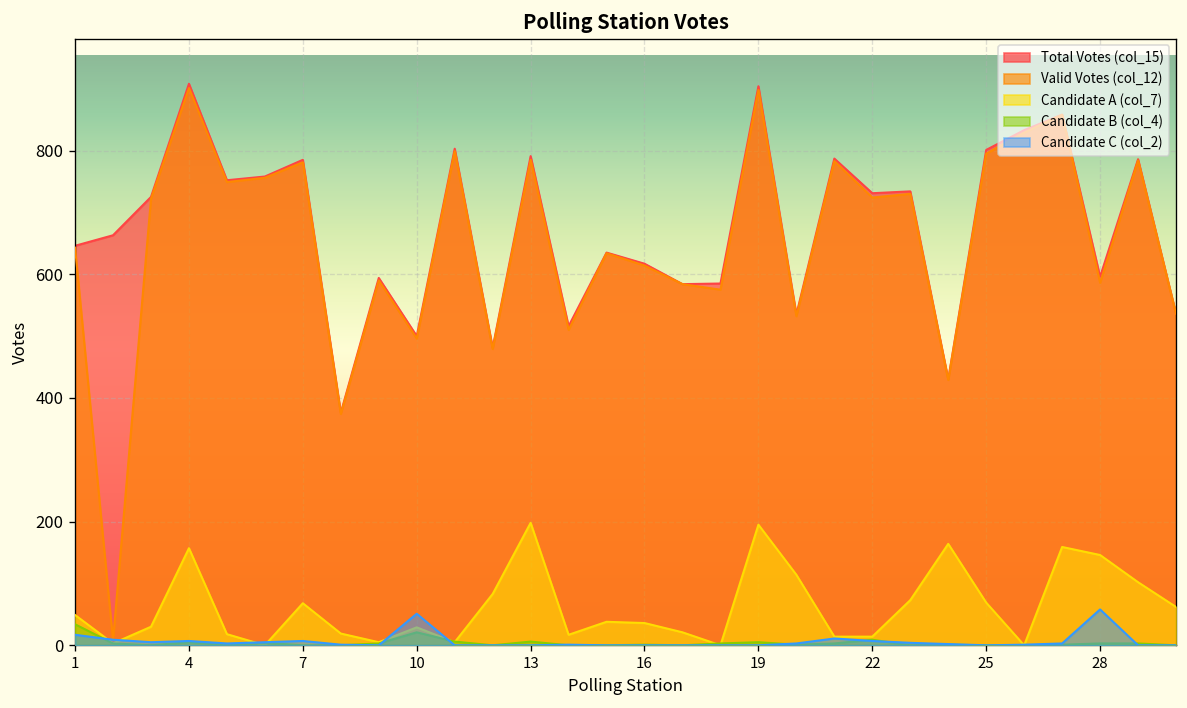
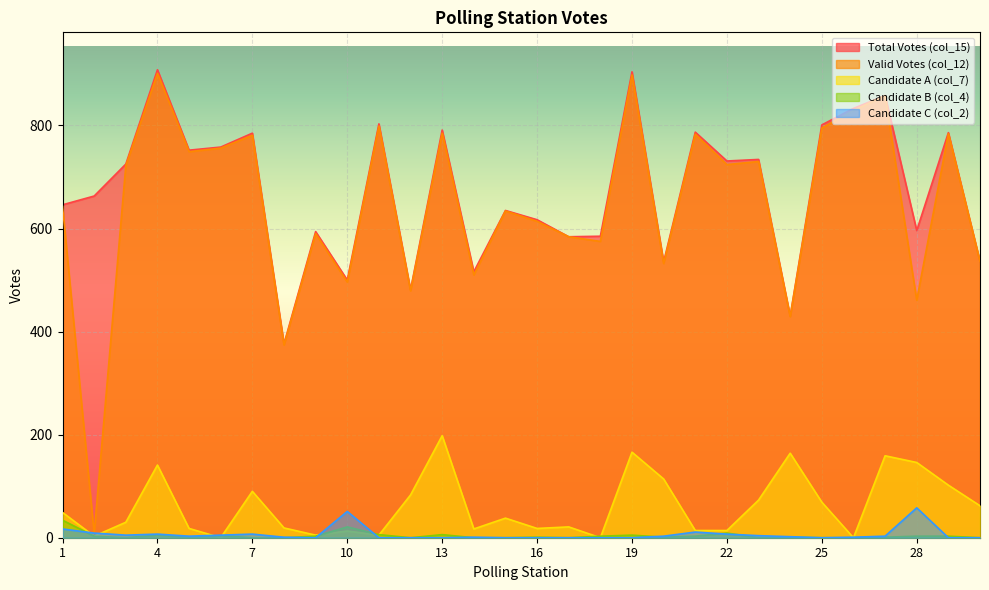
Candidate A (col_7), 4: 160 -> 140
Candidate A (col_7), 7: 70 -> 90
Candidate A (col_7), 10: 30 -> 10
Candidate A (col_7), 16: 40 -> 20
Candidate A (col_7), 19: 200 -> 170
Valid Votes (col_12), 28: 590 -> 460
